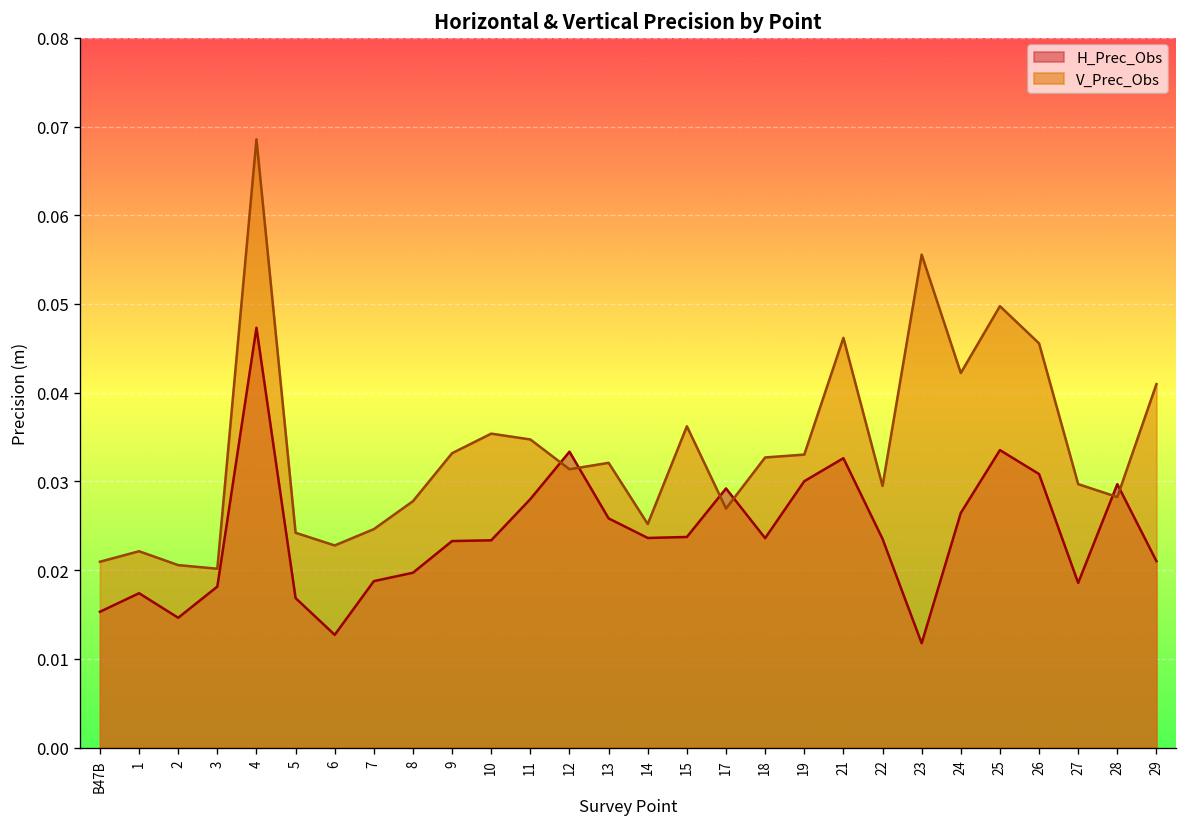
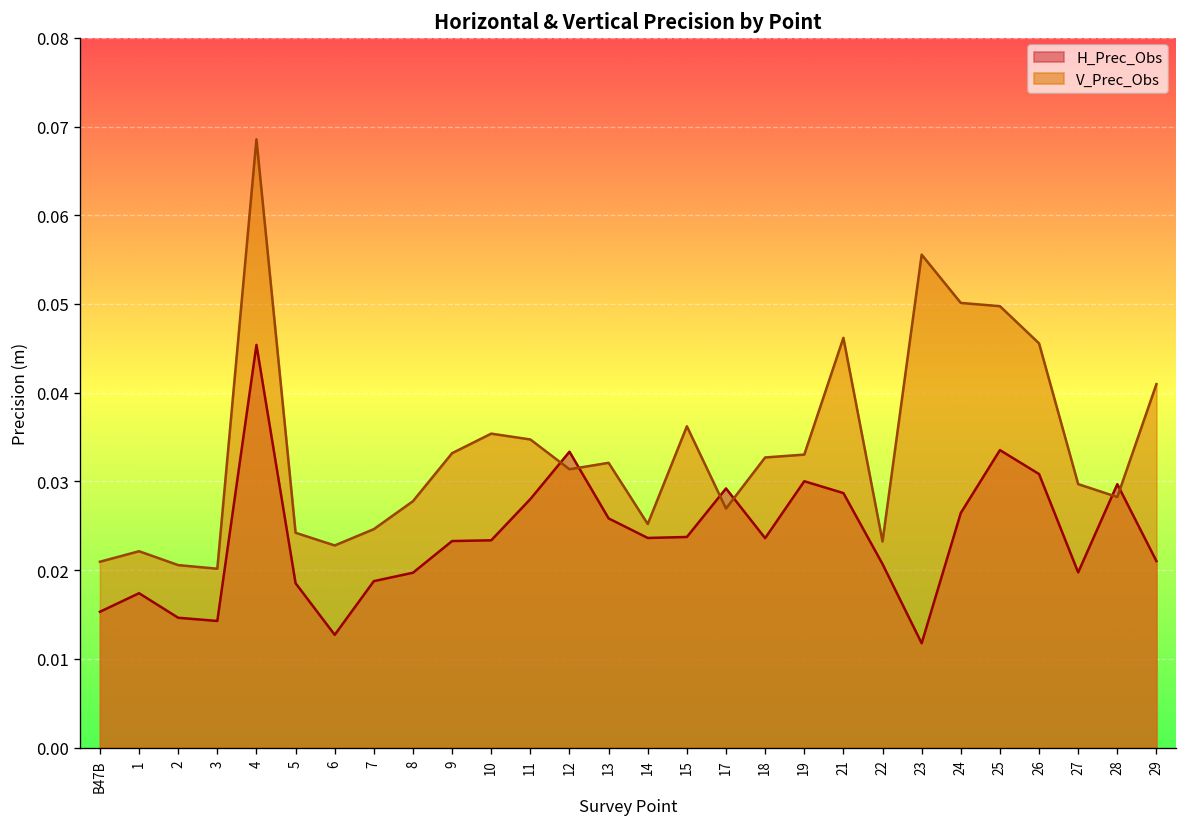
H_Prec_Obs, 3: 0.018 -> 0.014
H_Prec_Obs, 4: 0.047 -> 0.045
H_Prec_Obs, 5: 0.017 -> 0.019
H_Prec_Obs, 21: 0.033 -> 0.029
H_Prec_Obs, 22: 0.024 -> 0.021
V_Prec_Obs, 22: 0.029 -> 0.023
V_Prec_Obs, 24: 0.042 -> 0.050
H_Prec_Obs, 27: 0.019 -> 0.020
